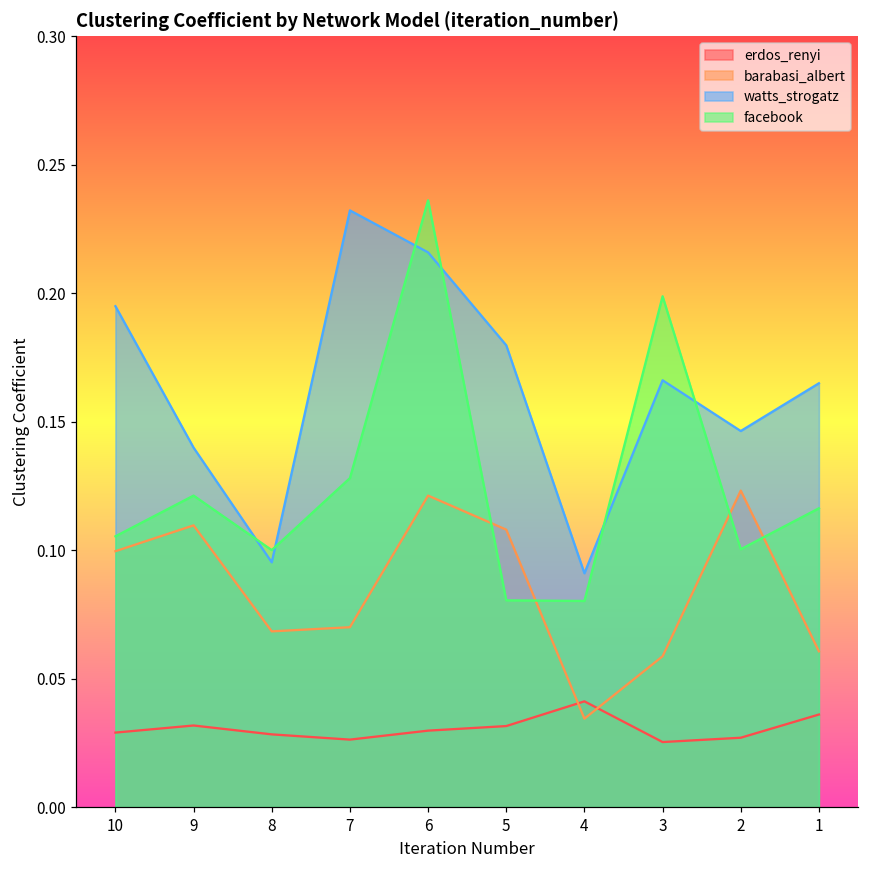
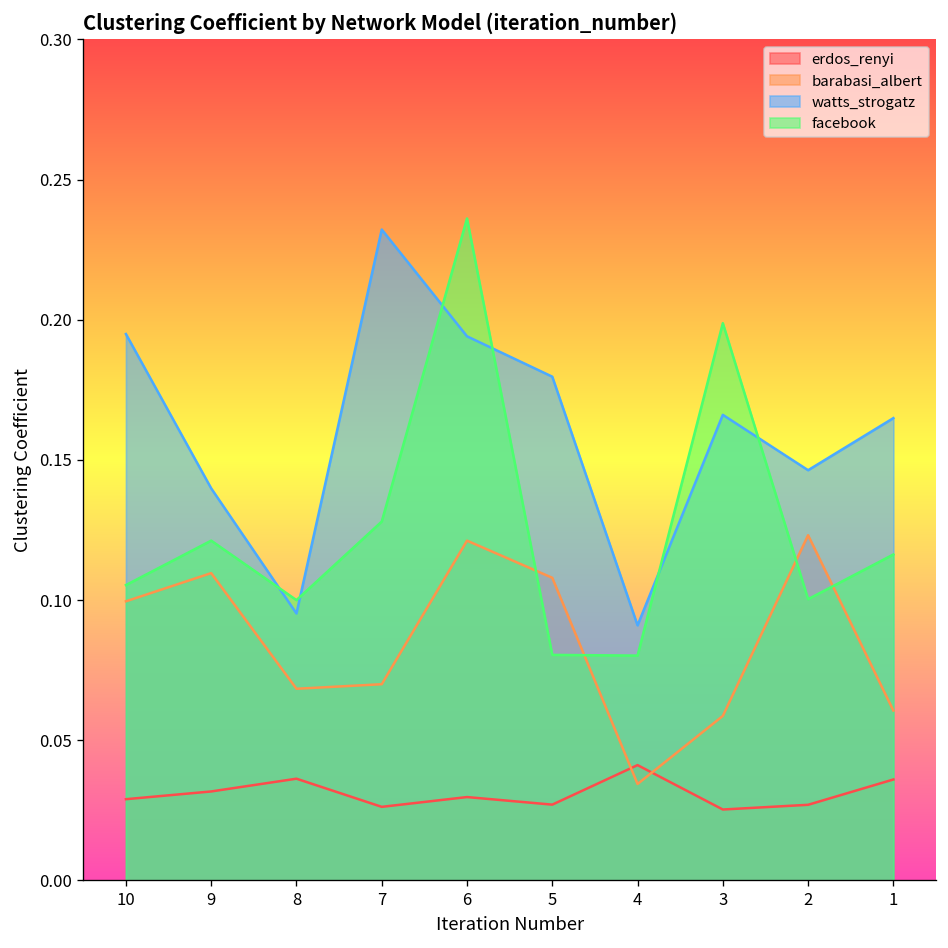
erdos_renyi, 8: 0.028 -> 0.036
watts_strogatz, 6: 0.216 -> 0.194
erdos_renyi, 5: 0.032 -> 0.027
